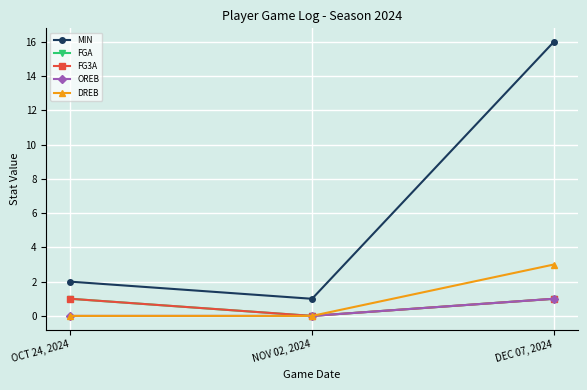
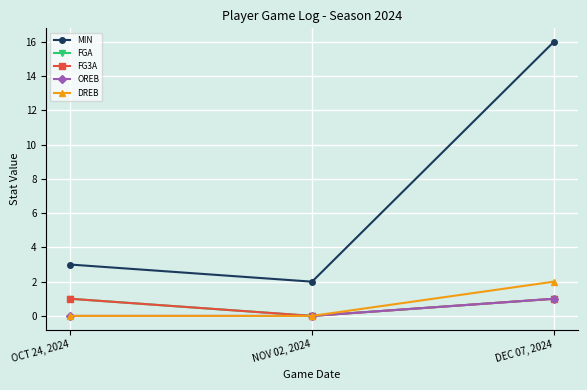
MIN, OCT 24, 2024: 2 -> 3
MIN, NOV 02, 2024: 1 -> 2
DREB, DEC 07, 2024: 3 -> 2
